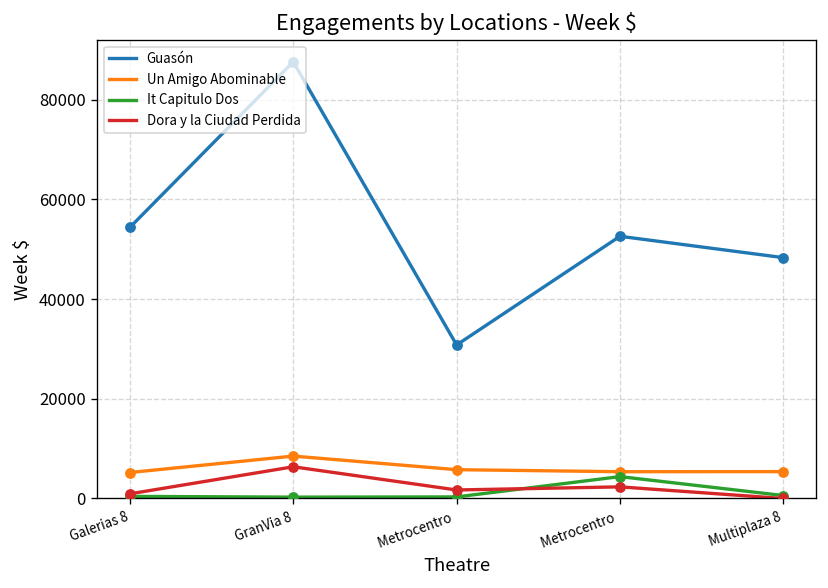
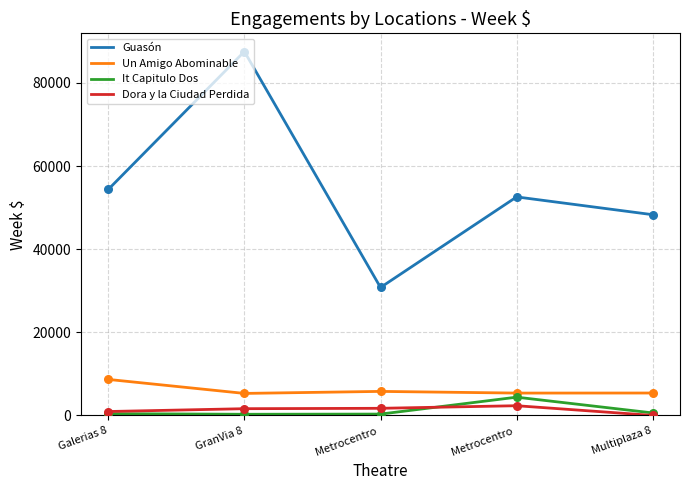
Un Amigo Abominable, Galerias 8: 5000 -> 9000
Un Amigo Abominable, GranVia 8: 9000 -> 5000
Dora y la Ciudad Perdida, GranVia 8: 6000 -> 2000
